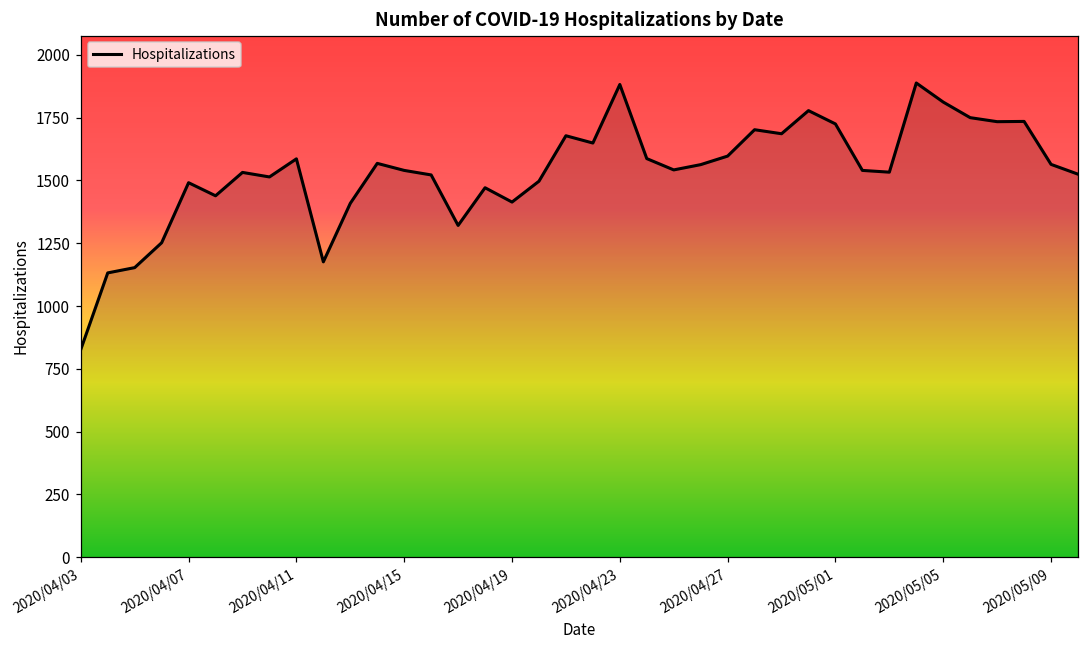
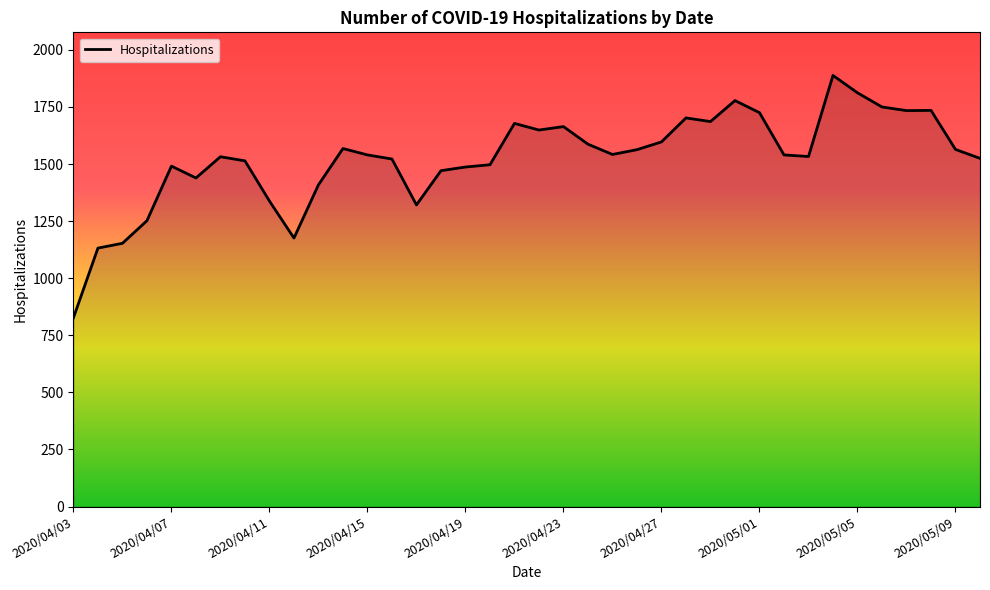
2020/04/11: 1590 -> 1340
2020/04/19: 1410 -> 1490
2020/04/23: 1880 -> 1660
